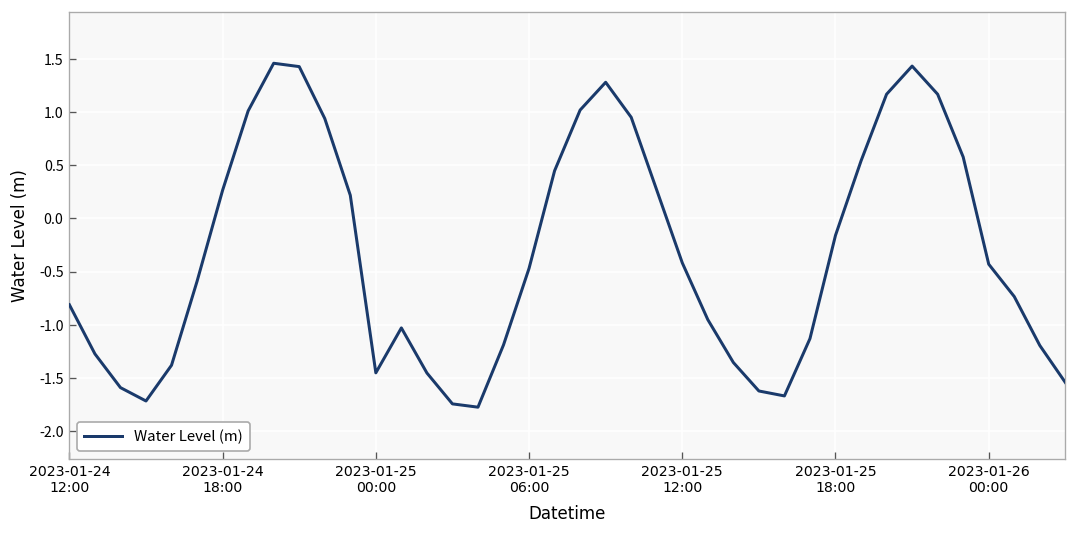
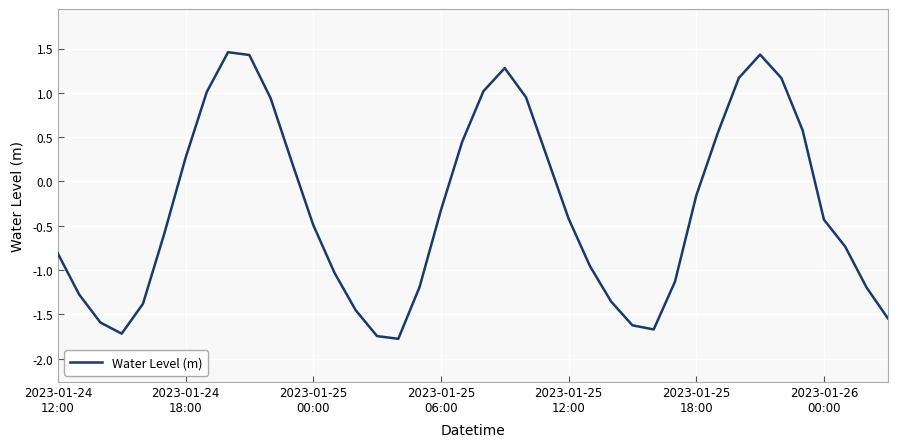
2023-01-25 00:00: -1.5 -> -0.5
2023-01-25 06:00: -0.5 -> -0.3
